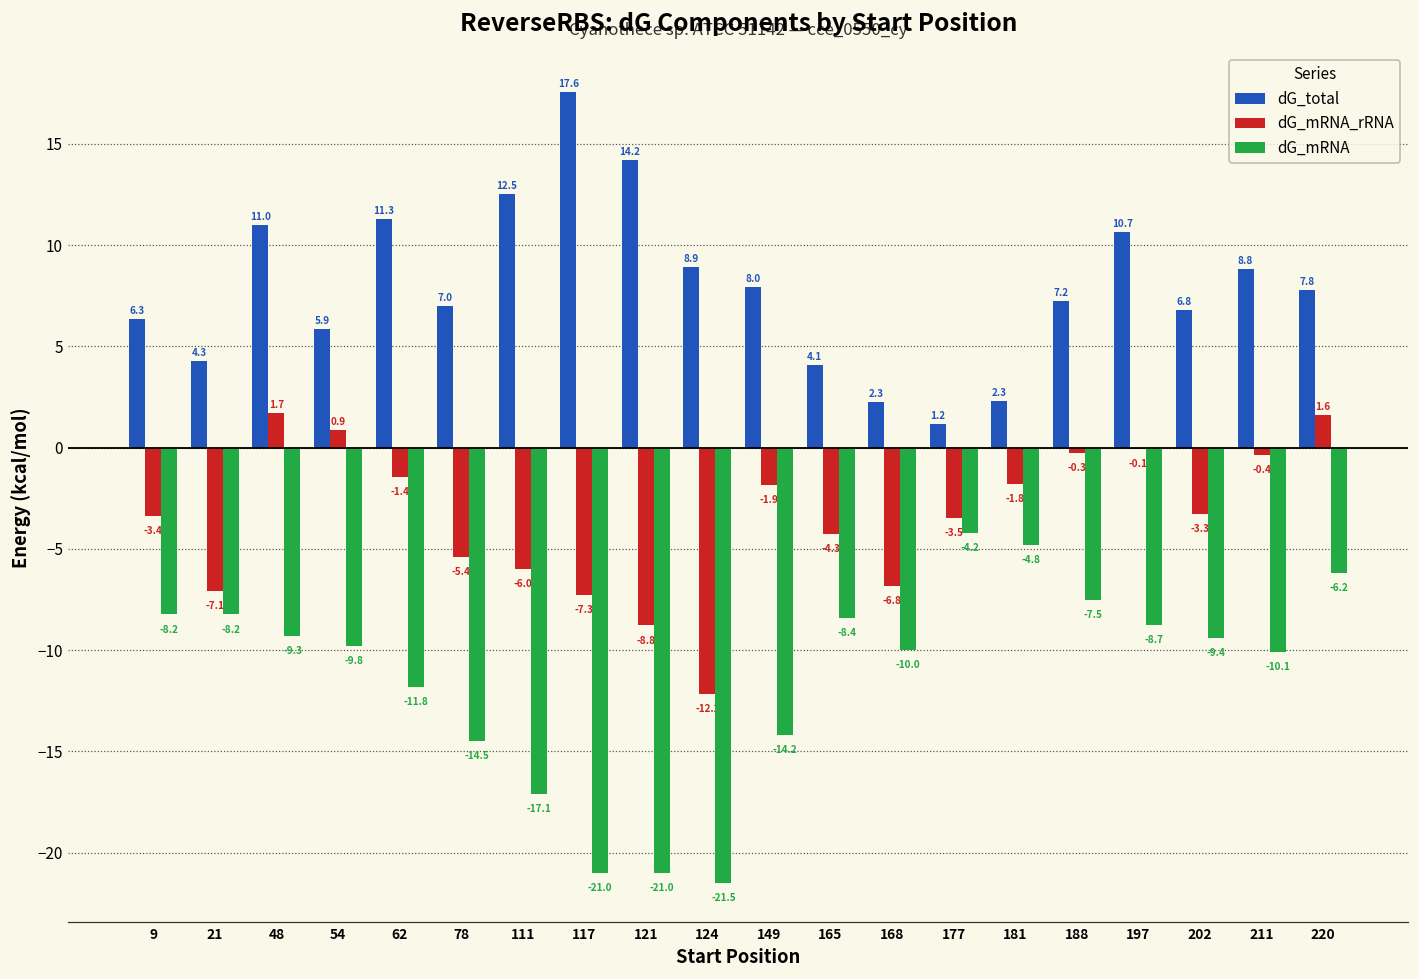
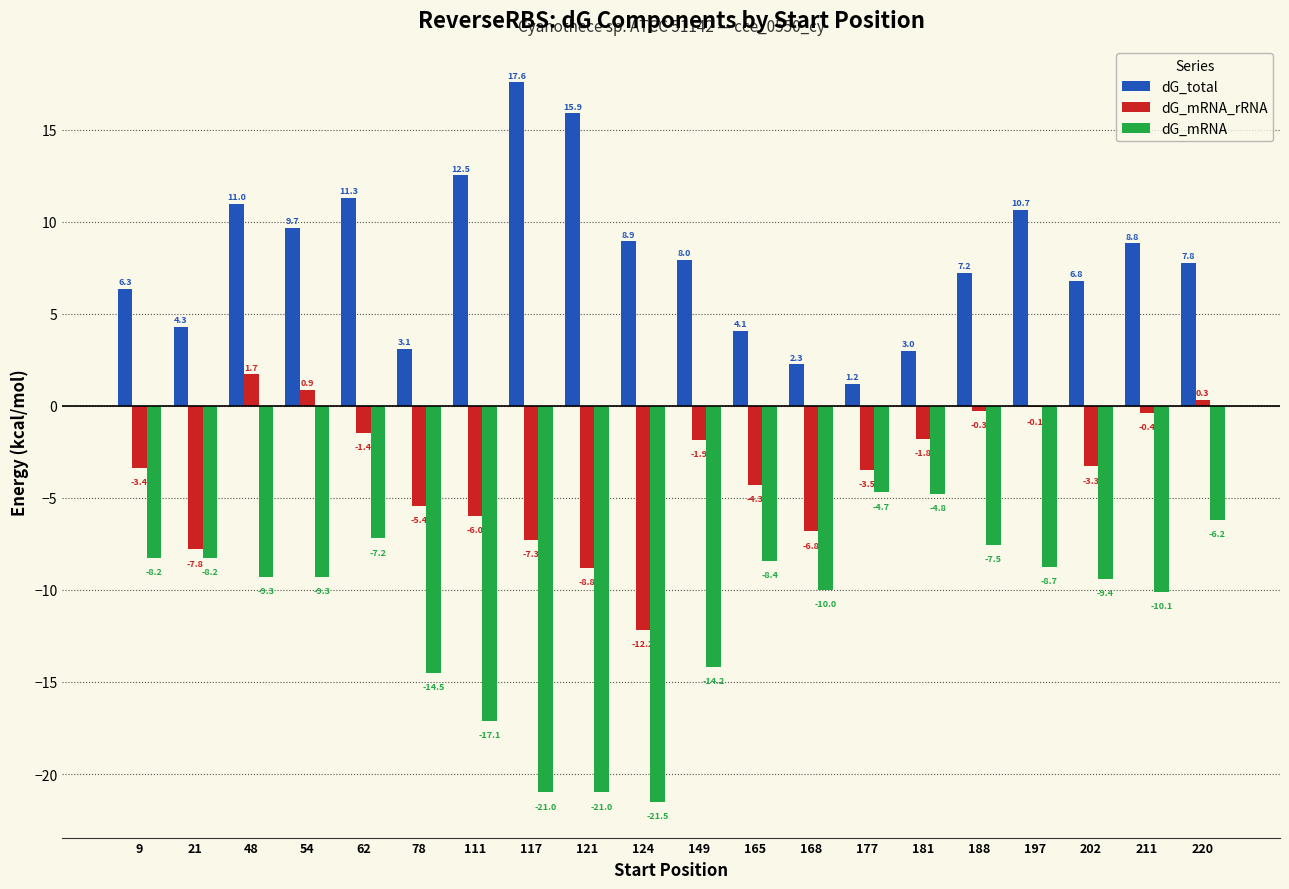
dG_mRNA_rRNA, 21: -7.1 -> -7.8
dG_total, 54: 5.9 -> 9.7
dG_mRNA, 54: -9.8 -> -9.3
dG_mRNA, 62: -11.8 -> -7.2
dG_total, 78: 7.0 -> 3.1
dG_total, 121: 14.2 -> 15.9
dG_mRNA, 177: -4.2 -> -4.7
dG_total, 181: 2.3 -> 3.0
dG_mRNA_rRNA, 220: 1.6 -> 0.3
